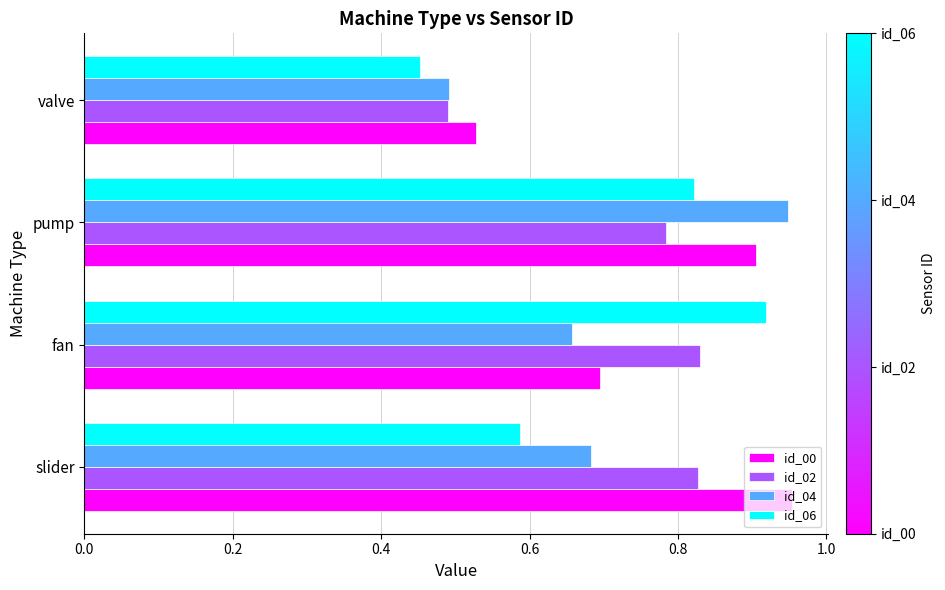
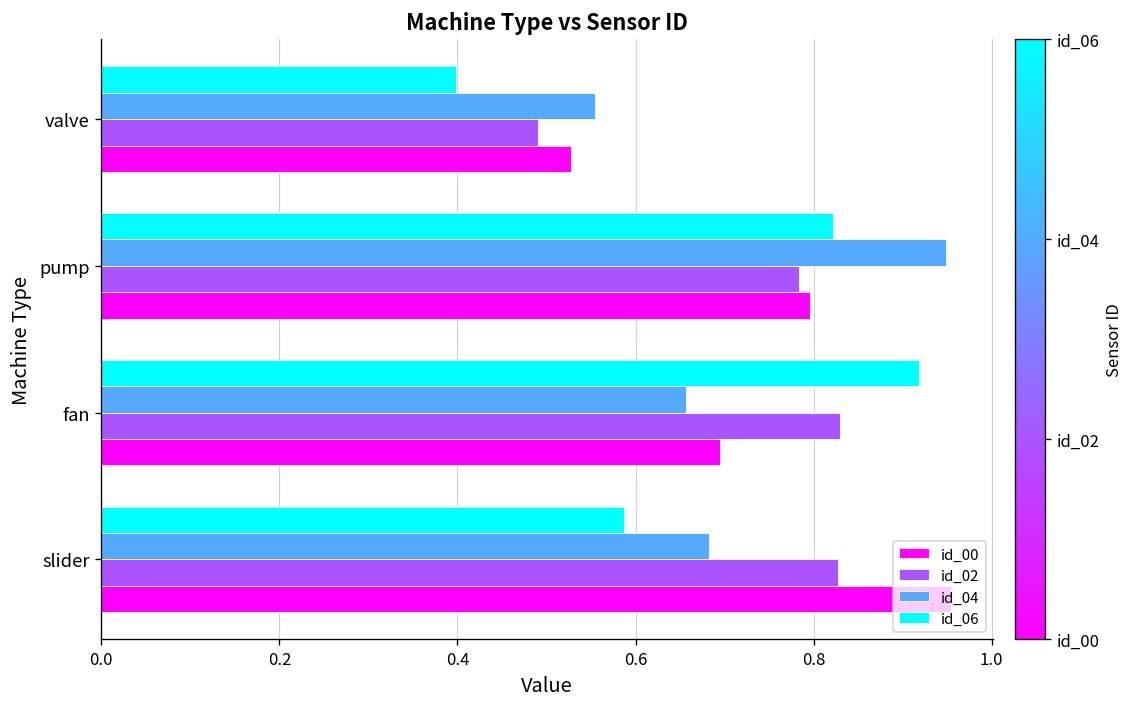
id_06, valve: 0.45 -> 0.40
id_04, valve: 0.49 -> 0.55
id_00, pump: 0.91 -> 0.80
